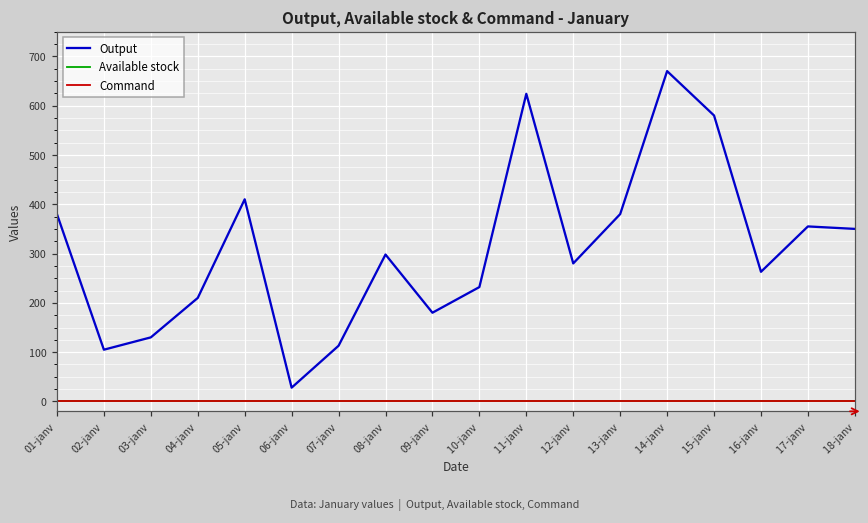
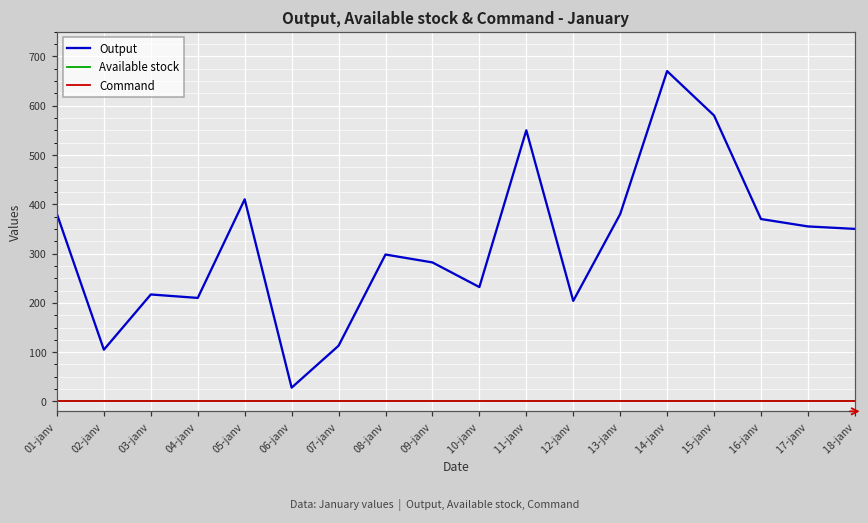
Output, 03-janv: 130 -> 220
Output, 09-janv: 180 -> 280
Output, 11-janv: 620 -> 550
Output, 12-janv: 280 -> 200
Output, 16-janv: 260 -> 370
